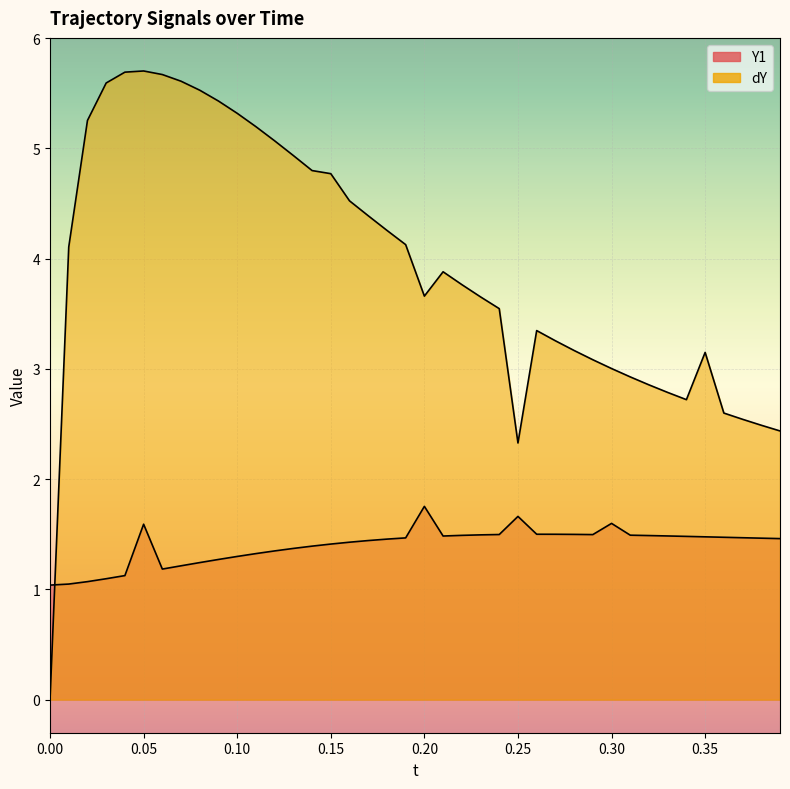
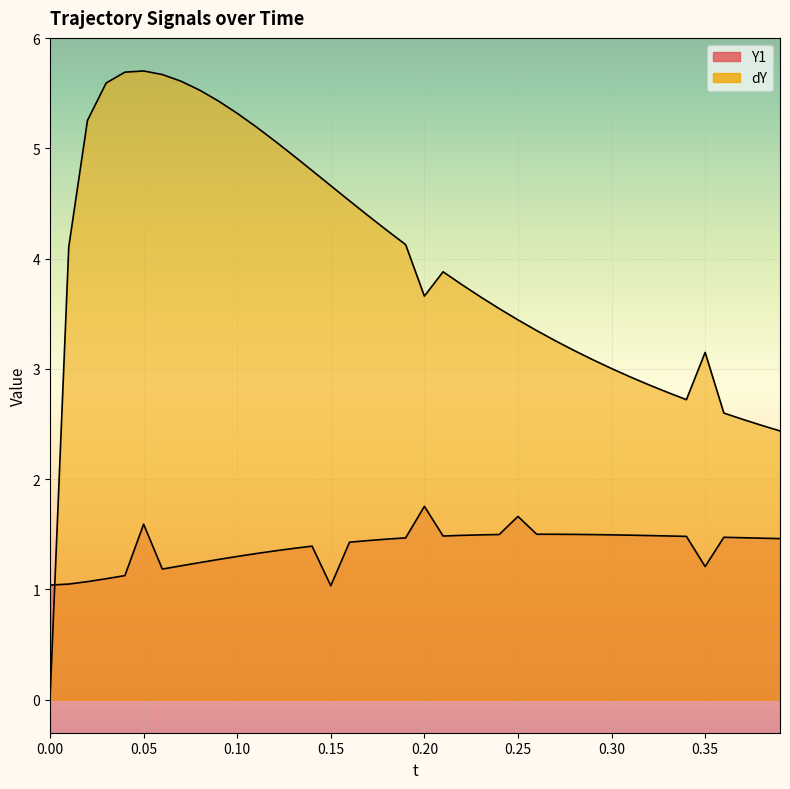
Y1, 0.15: 1.41 -> 1.03
dY, 0.15: 4.77 -> 4.66
dY, 0.25: 2.33 -> 3.44
Y1, 0.30: 1.60 -> 1.49
Y1, 0.35: 1.48 -> 1.21
